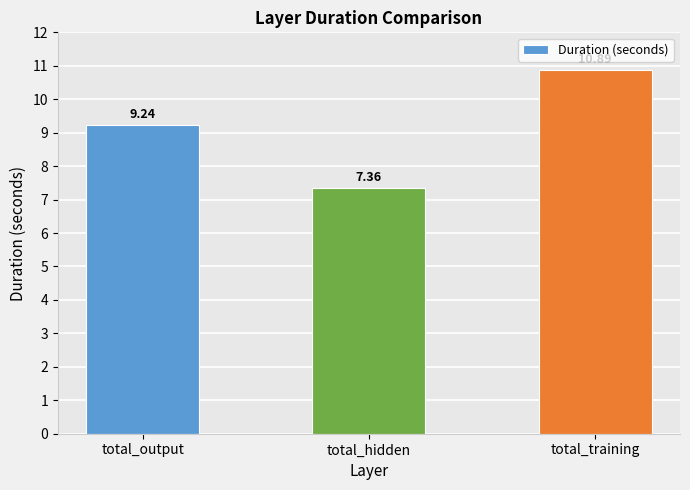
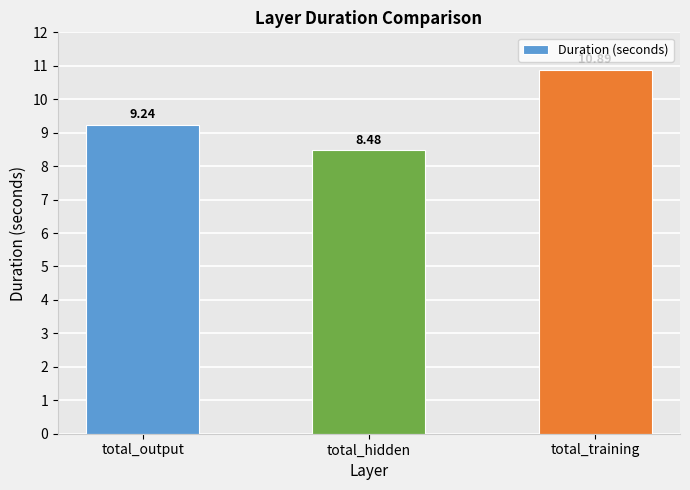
total_hidden: 7.36 -> 8.48
